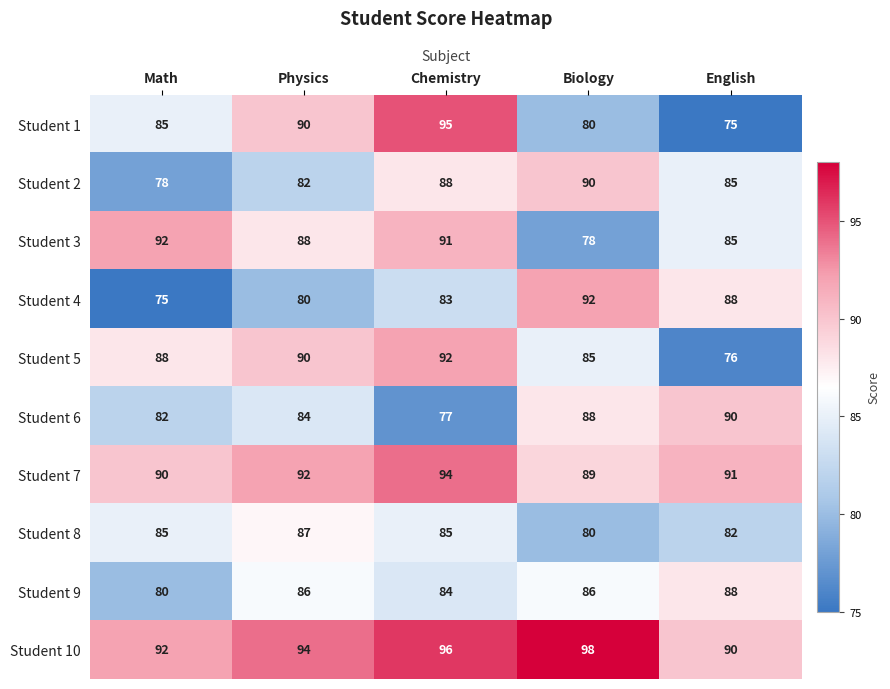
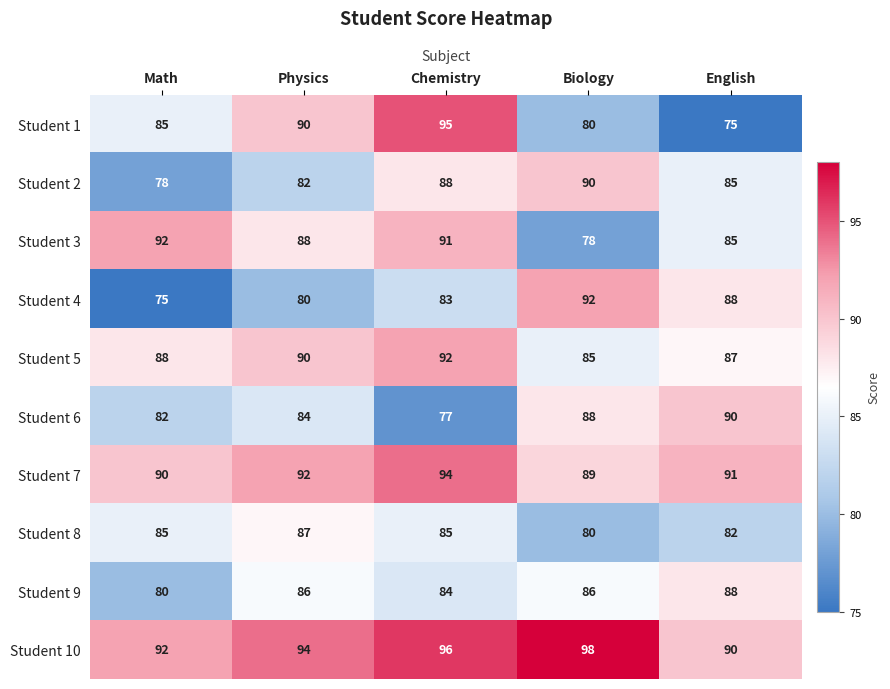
Student 5, English: 76 -> 87
